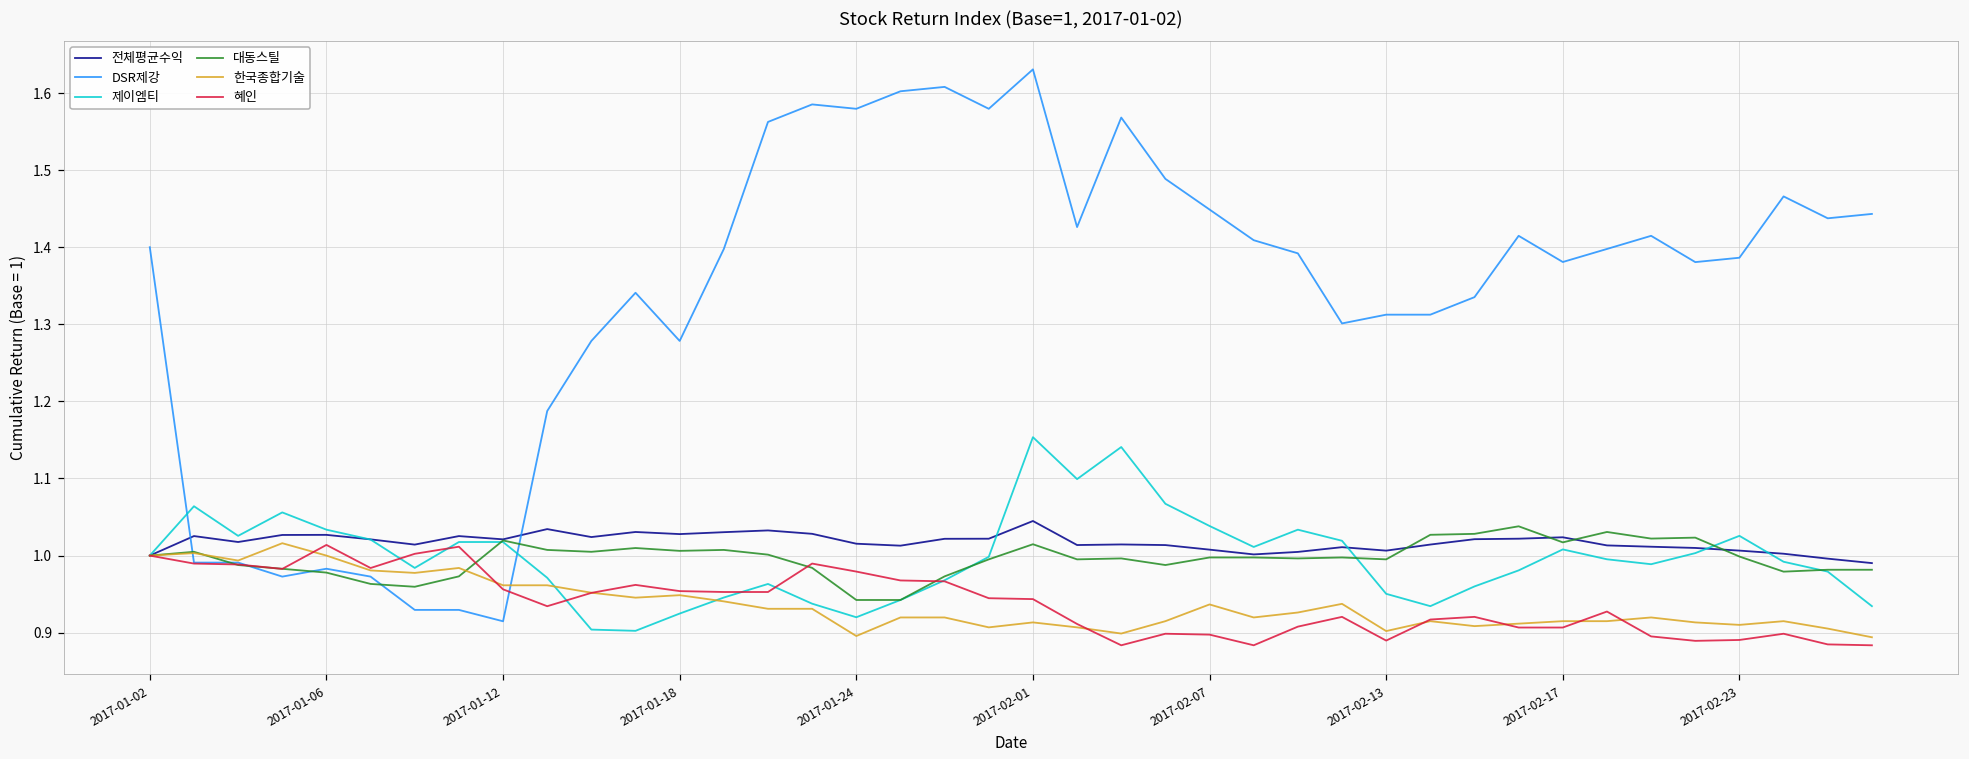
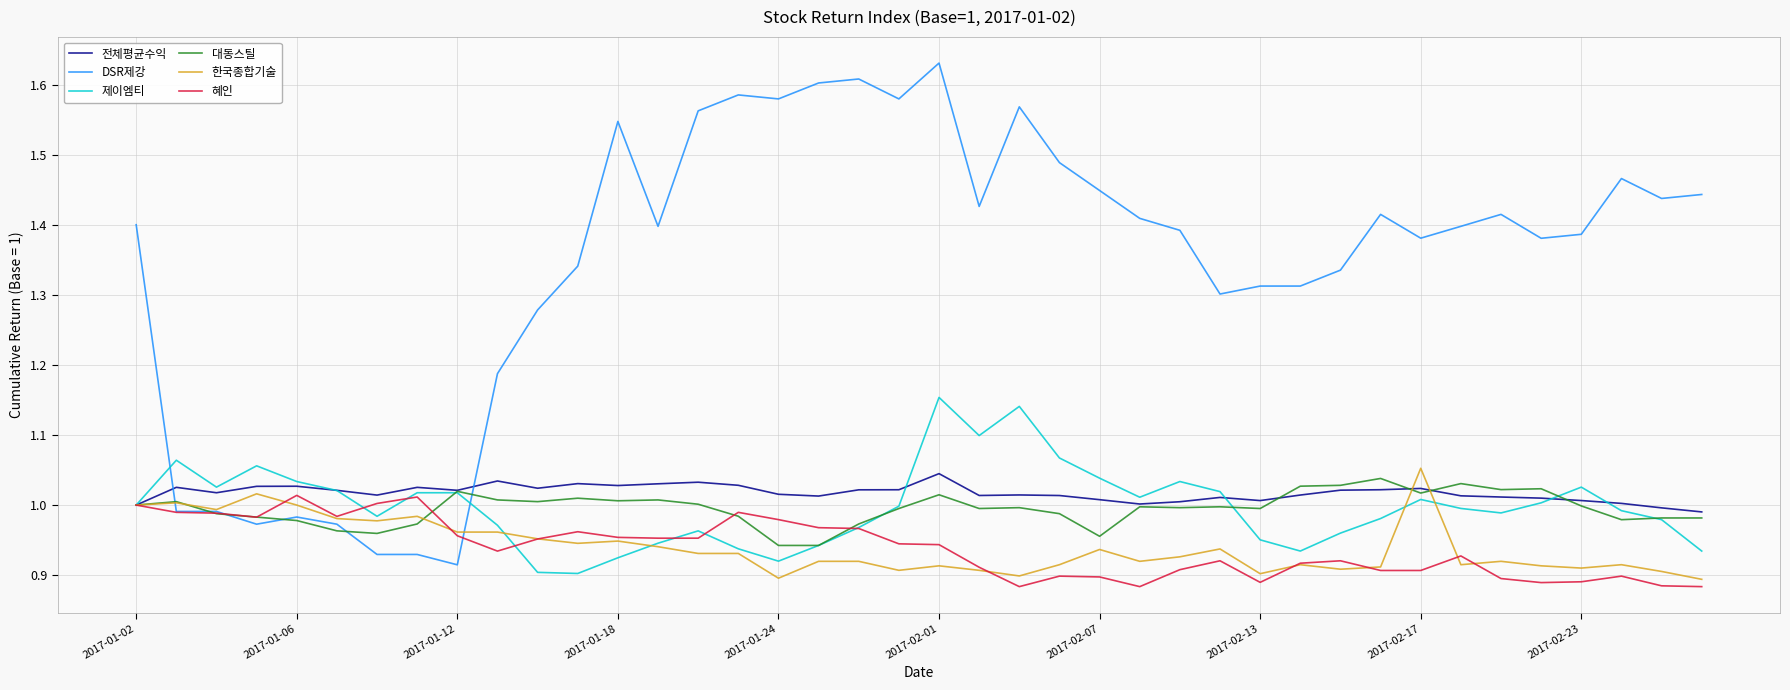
DSR제강, 2017-01-18: 1.28 -> 1.55
대동스틸, 2017-02-07: 1.00 -> 0.96
한국종합기술, 2017-02-17: 0.91 -> 1.05
